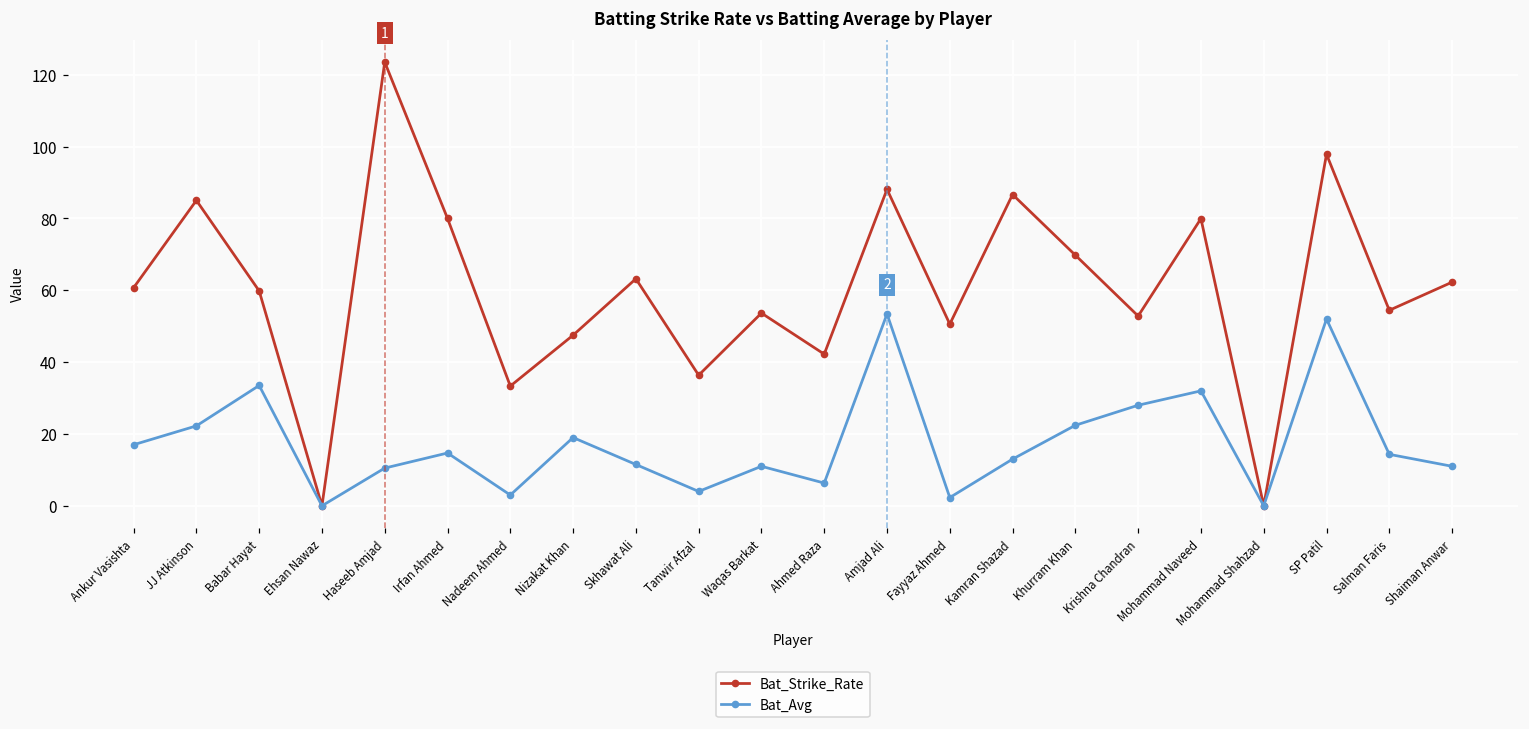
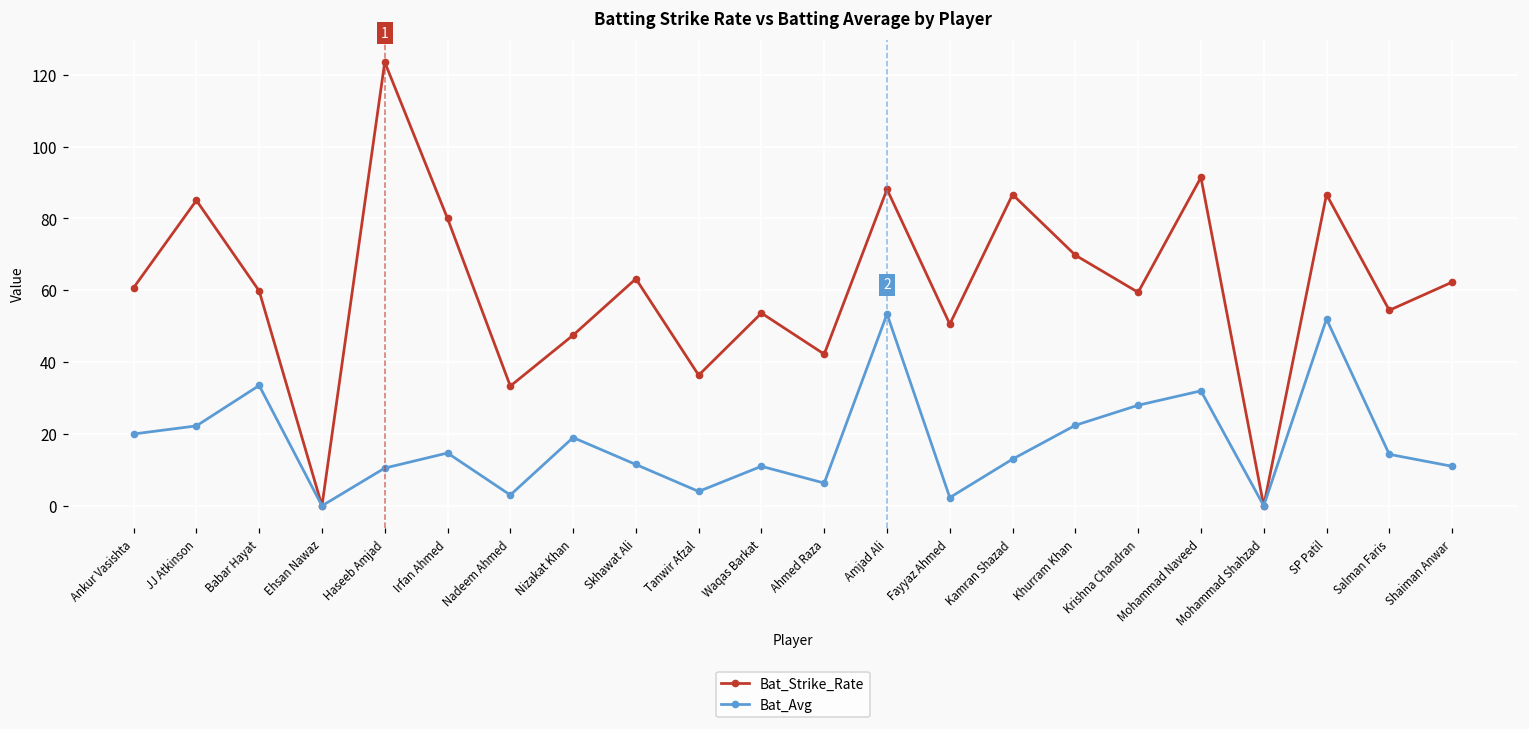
Bat_Avg, Ankur Vasishta: 17 -> 20
Bat_Strike_Rate, Krishna Chandran: 53 -> 59
Bat_Strike_Rate, Mohammad Naveed: 80 -> 91
Bat_Strike_Rate, SP Patil: 98 -> 87
